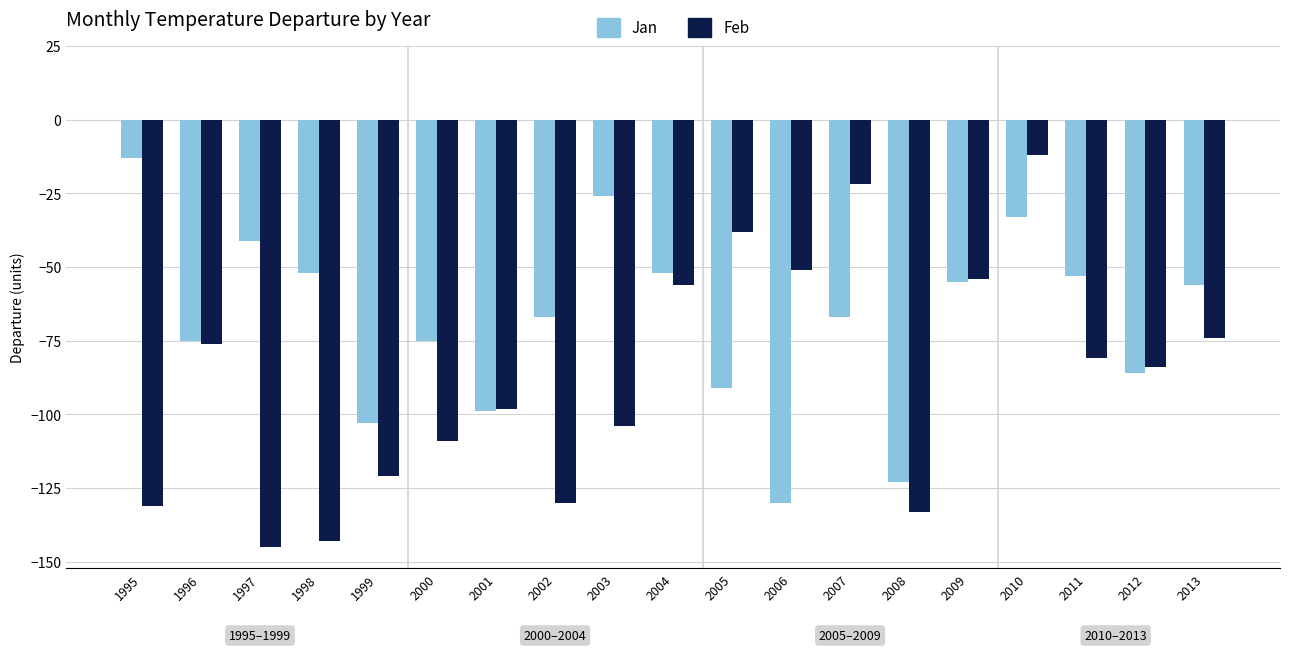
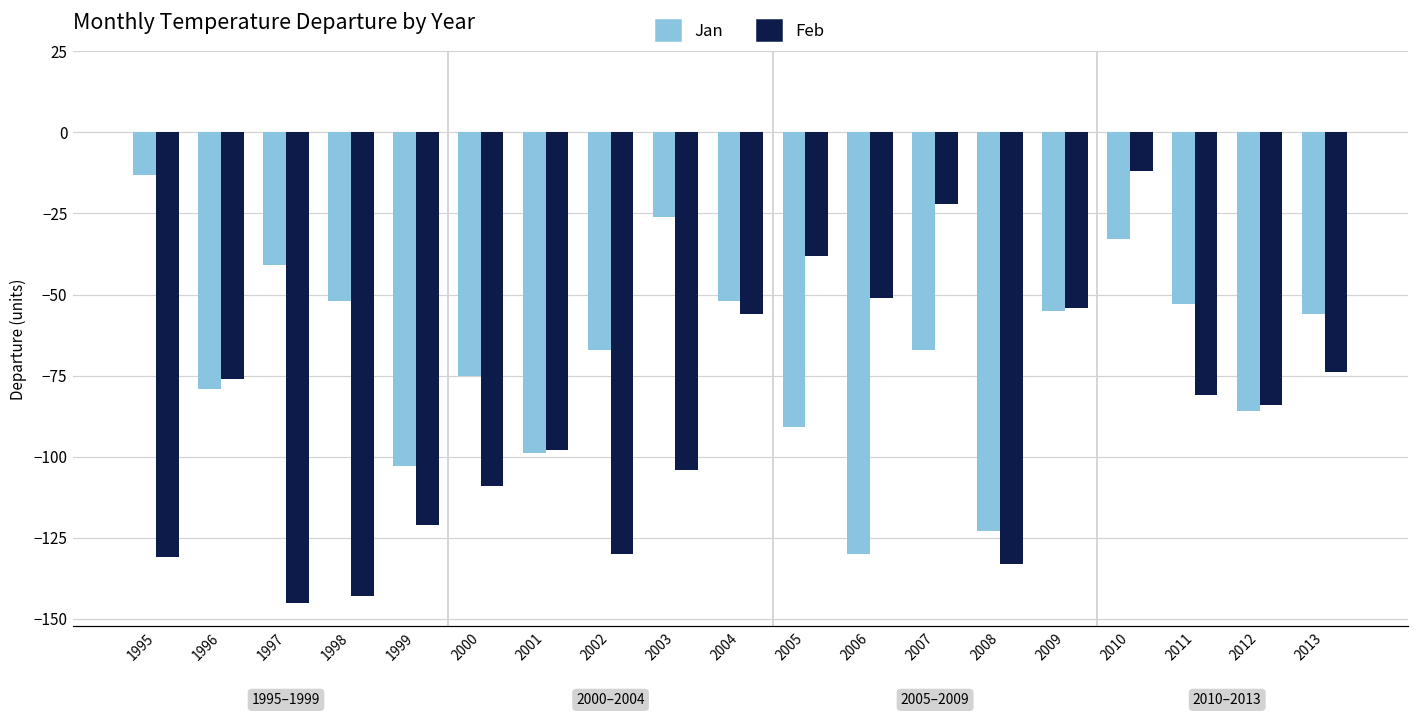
Jan, 1996: -75 -> -79
